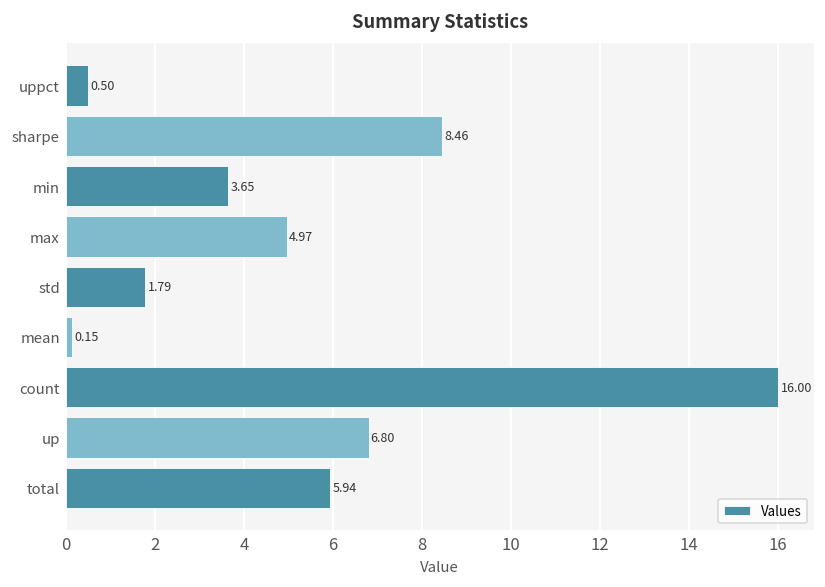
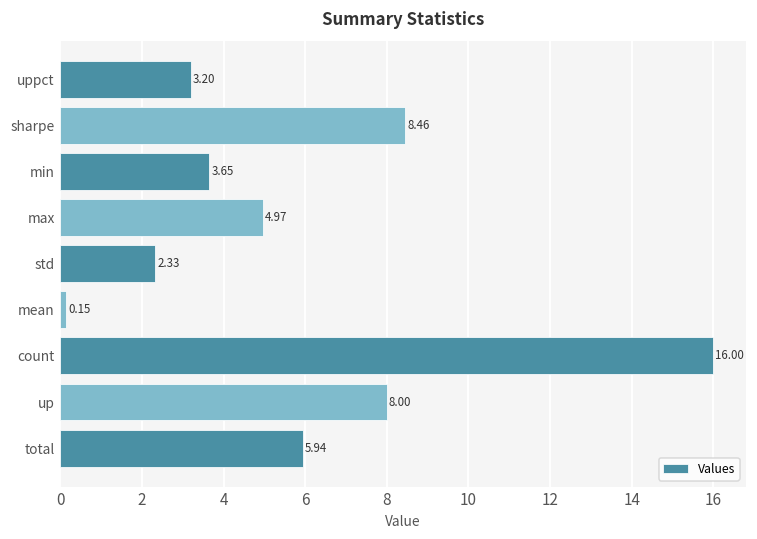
uppct: 0.50 -> 3.20
std: 1.79 -> 2.33
up: 6.80 -> 8.00
